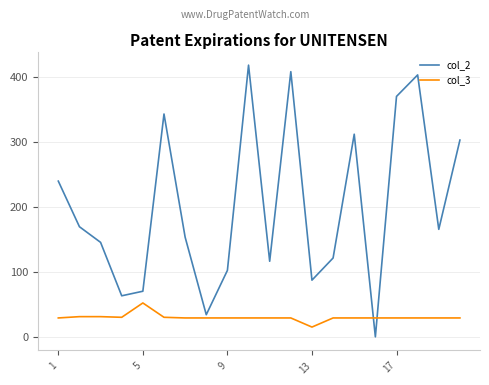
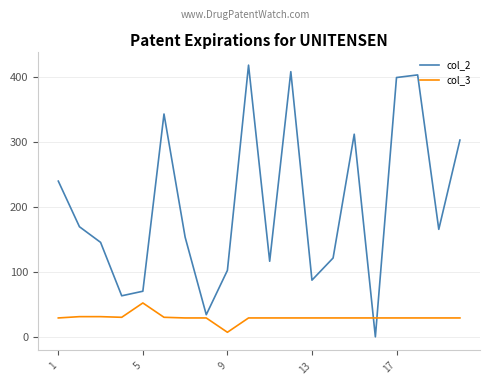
col_3, 9: 30 -> 10
col_3, 13: 20 -> 30
col_2, 17: 370 -> 400
